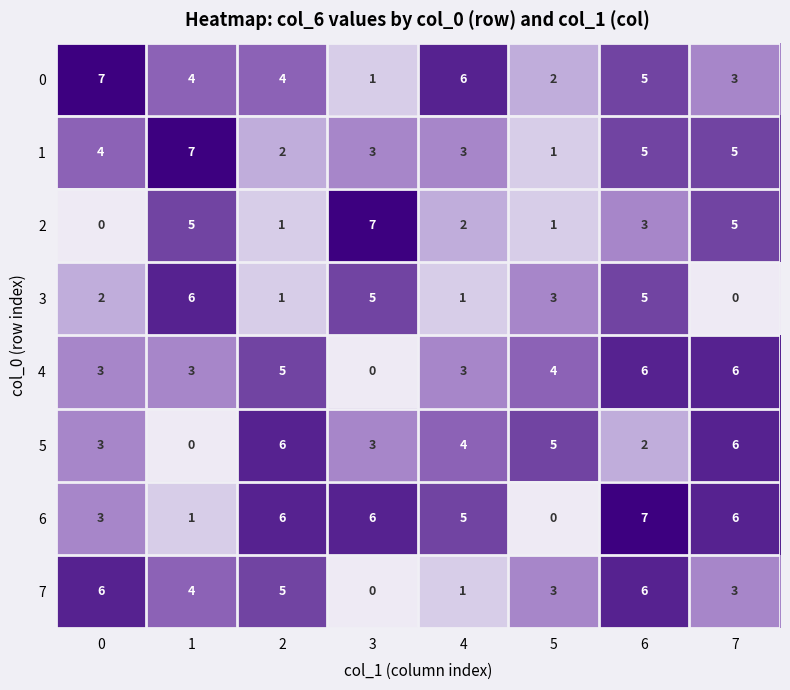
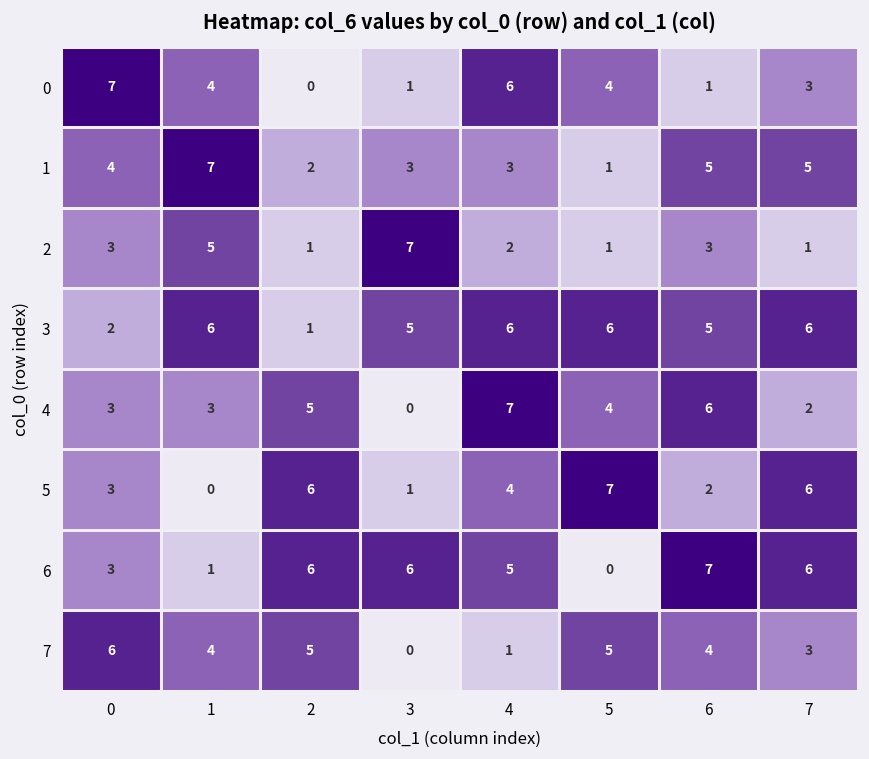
0, 2: 4 -> 0
0, 5: 2 -> 4
0, 6: 5 -> 1
2, 0: 0 -> 3
2, 7: 5 -> 1
3, 4: 1 -> 6
3, 5: 3 -> 6
3, 7: 0 -> 6
4, 4: 3 -> 7
4, 7: 6 -> 2
5, 3: 3 -> 1
5, 5: 5 -> 7
7, 5: 3 -> 5
7, 6: 6 -> 4
